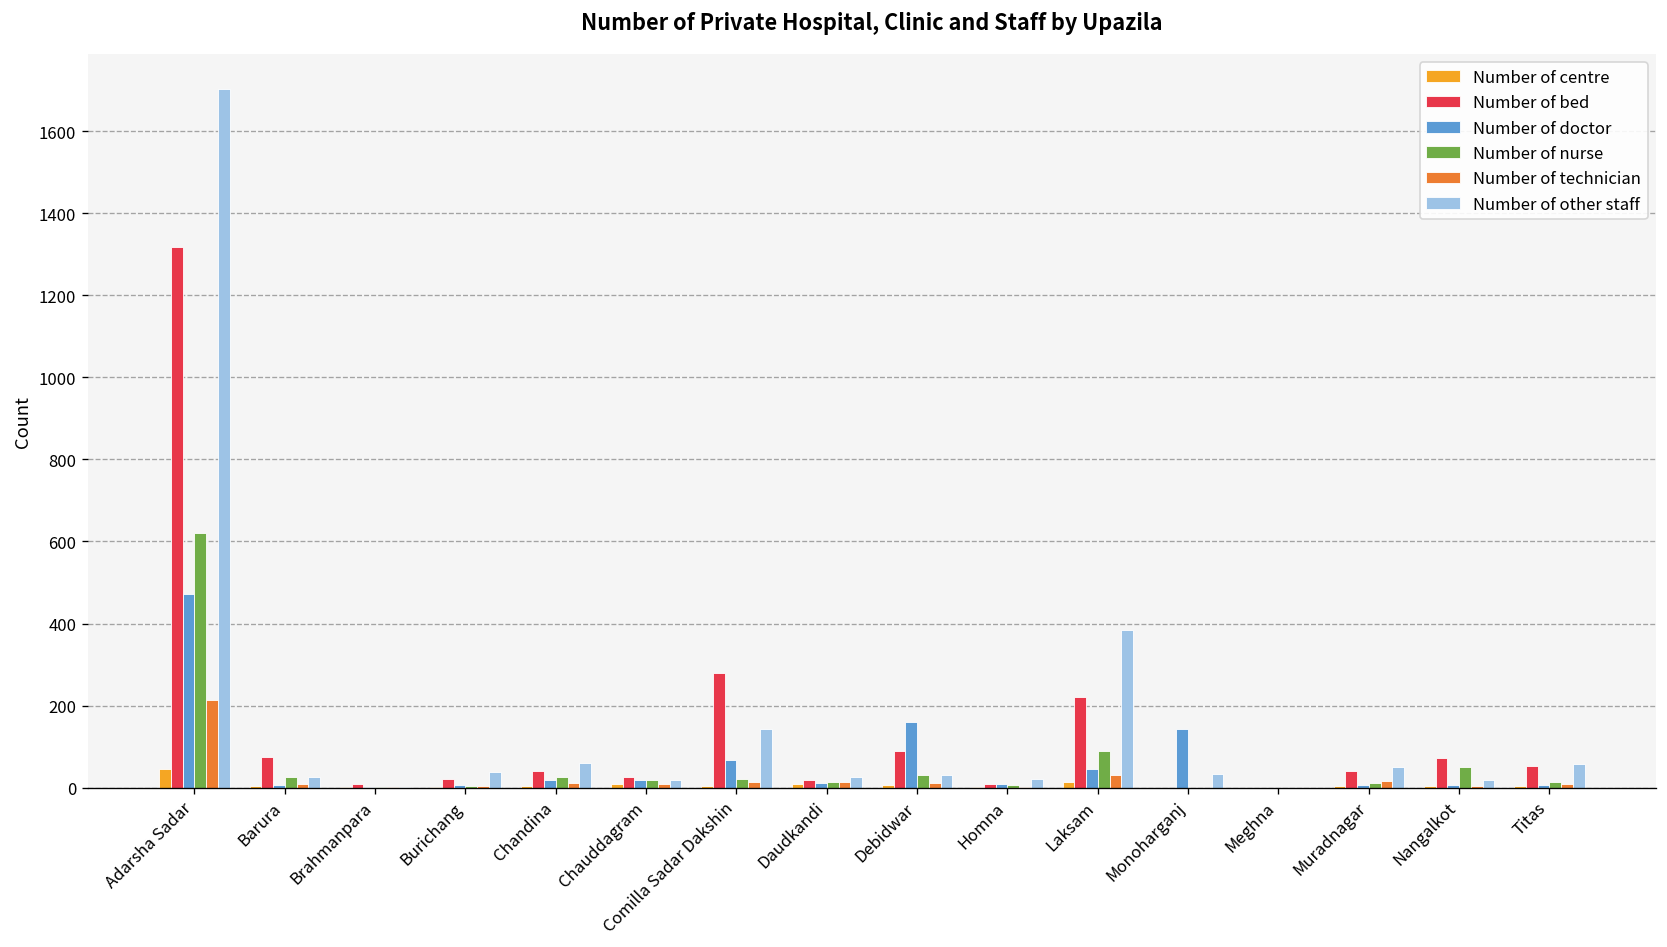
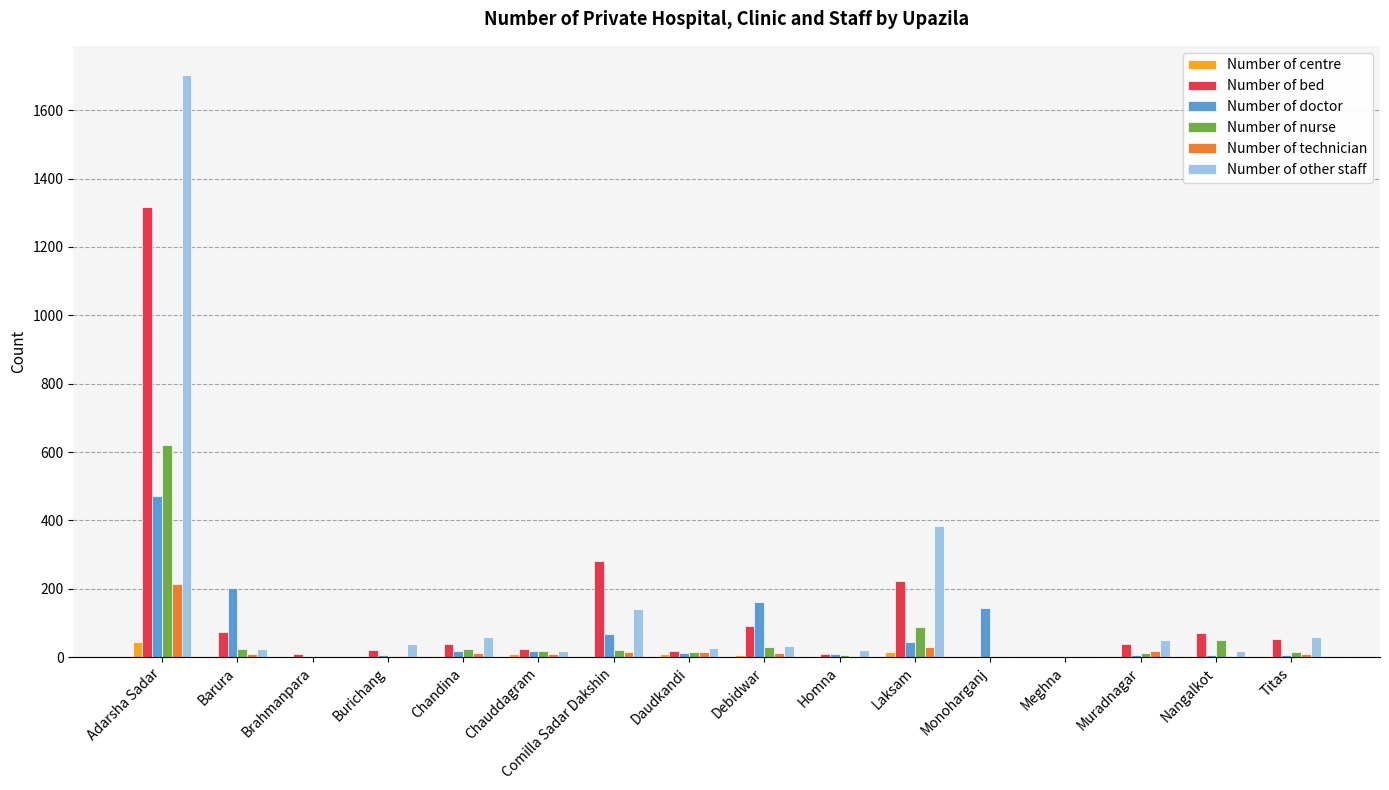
Number of doctor, Barura: 10 -> 200
Number of other staff, Monoharganj: 30 -> 0
